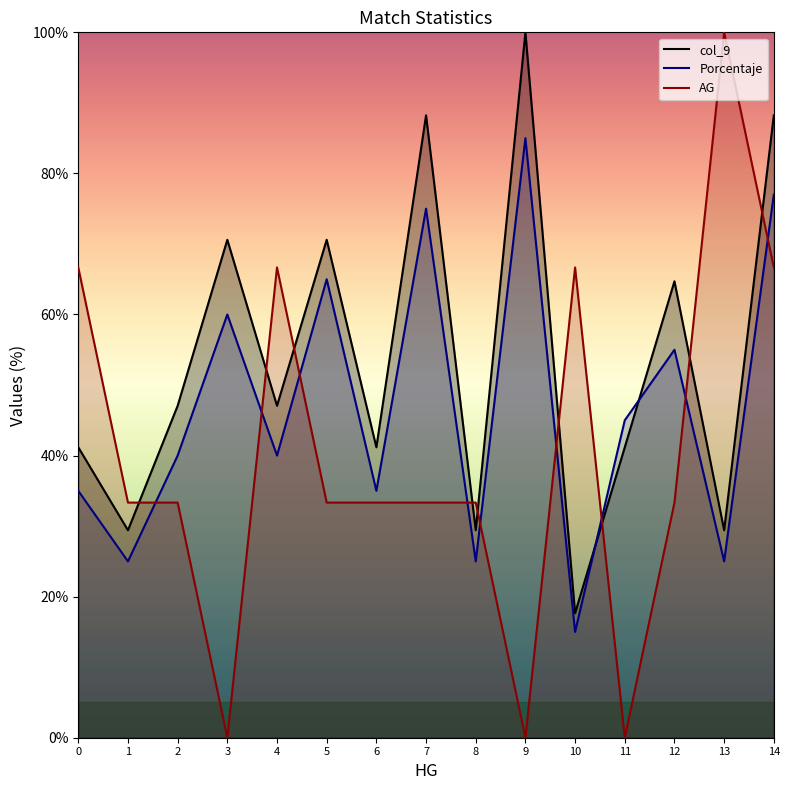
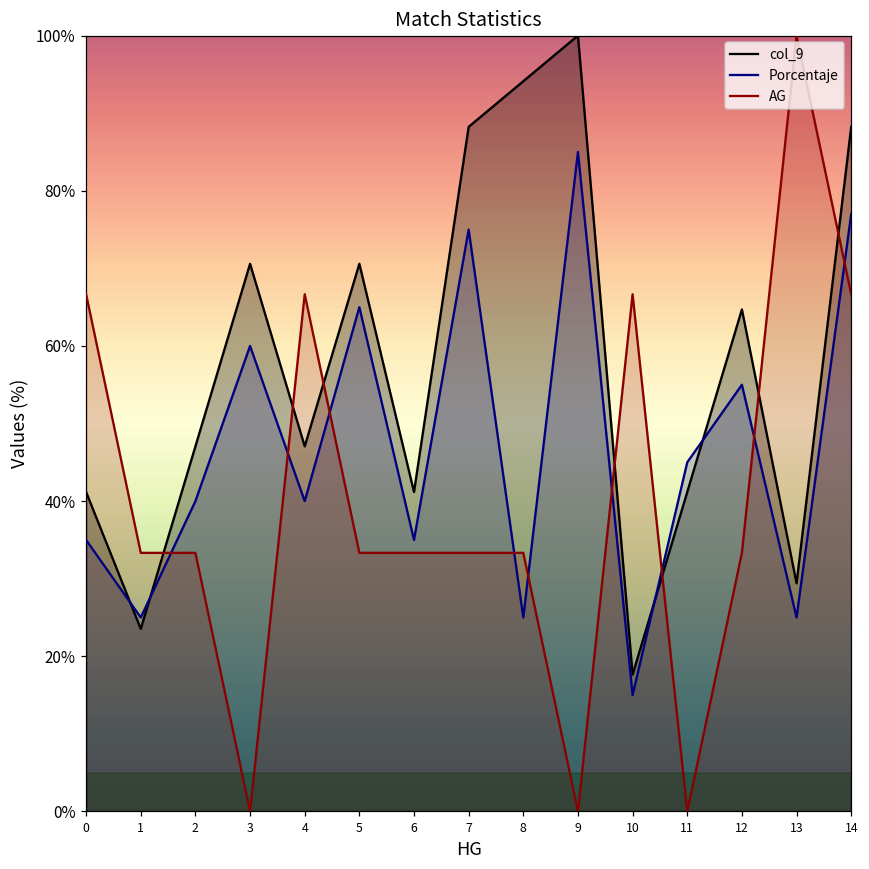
col_9, 1: 29% -> 24%
col_9, 8: 29% -> 94%
